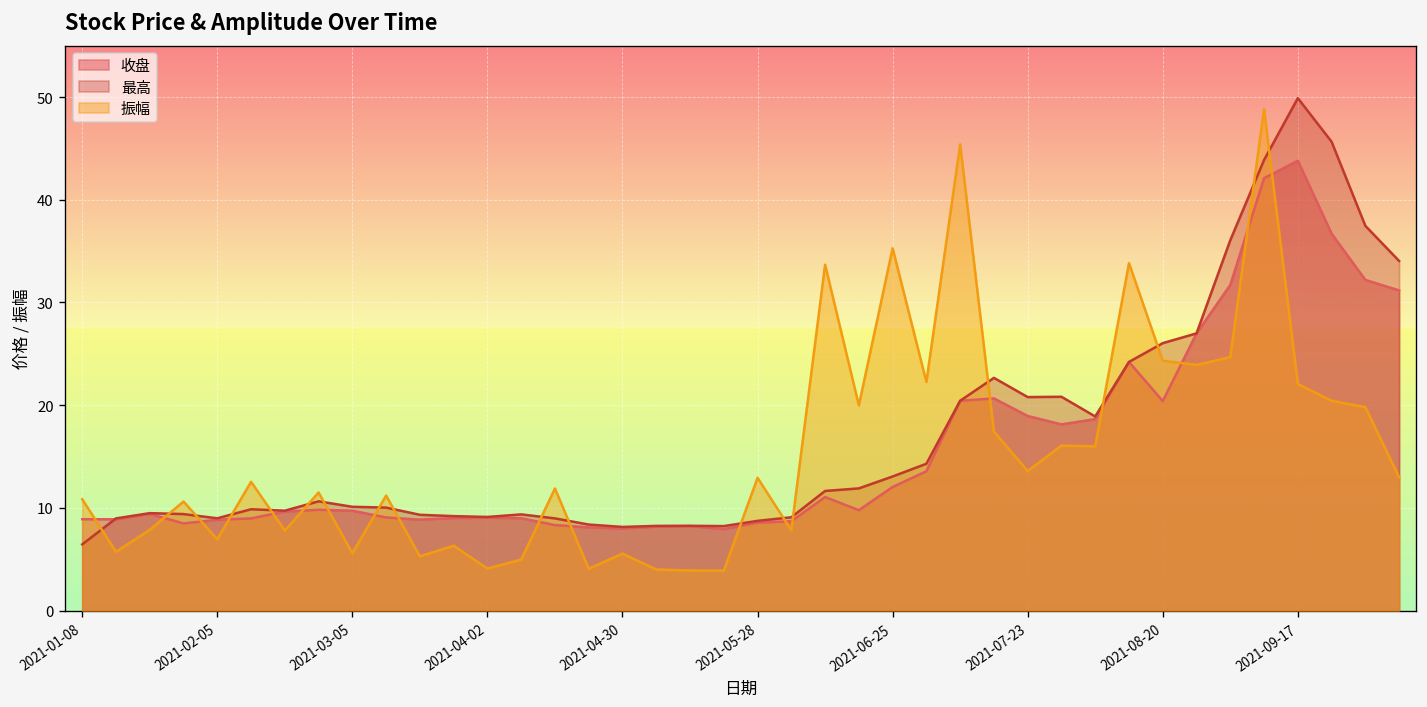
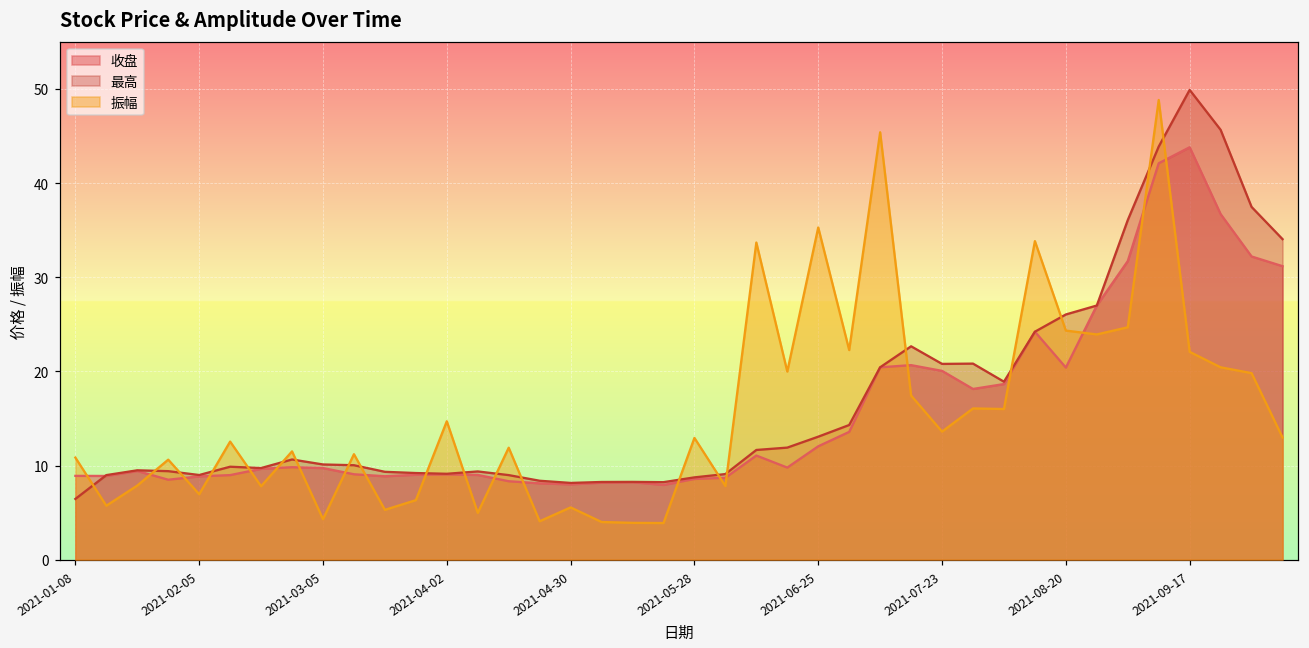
振幅, 2021-03-05: 6 -> 4
振幅, 2021-04-02: 4 -> 15
收盘, 2021-07-23: 19 -> 20
